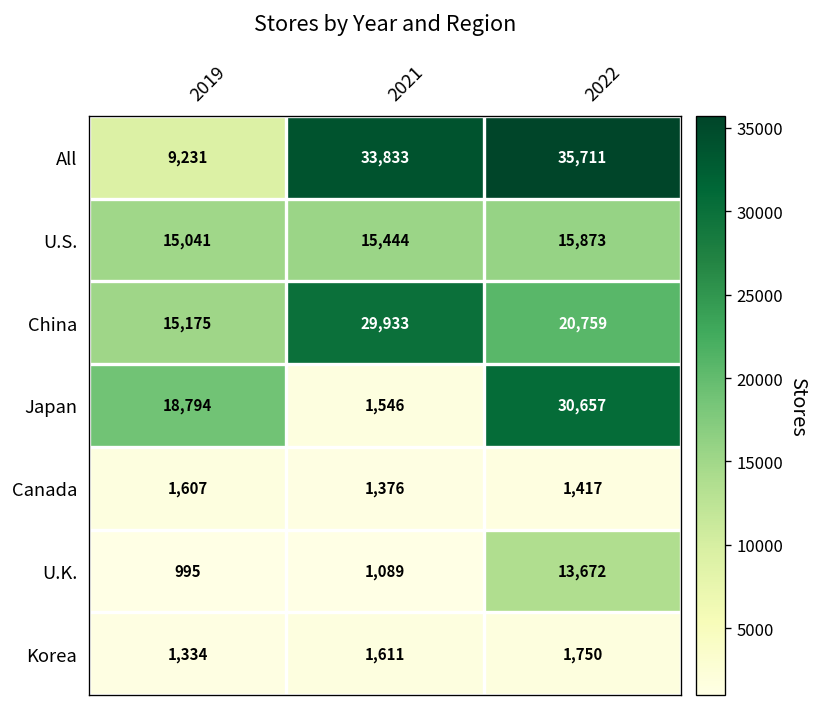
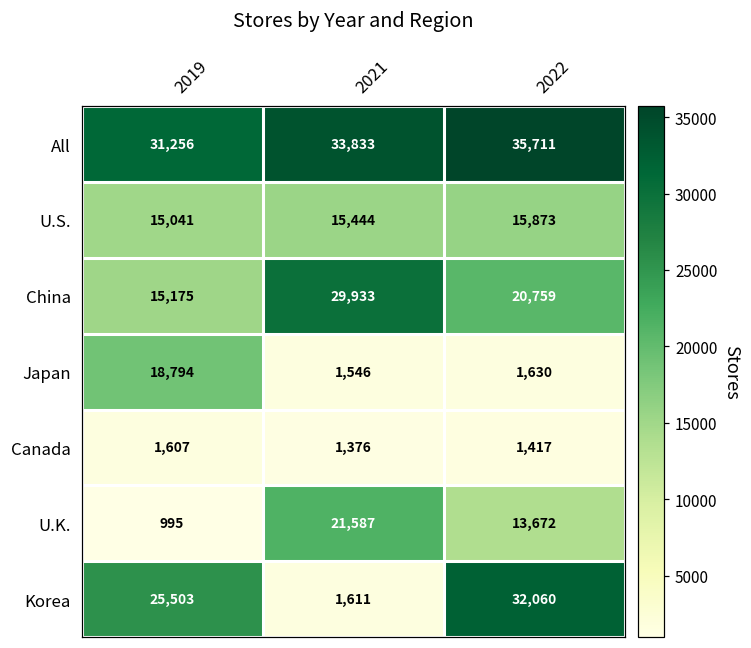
All, 2019: 9,231 -> 31,256
Japan, 2022: 30,657 -> 1,630
U.K., 2021: 1,089 -> 21,587
Korea, 2019: 1,334 -> 25,503
Korea, 2022: 1,750 -> 32,060
